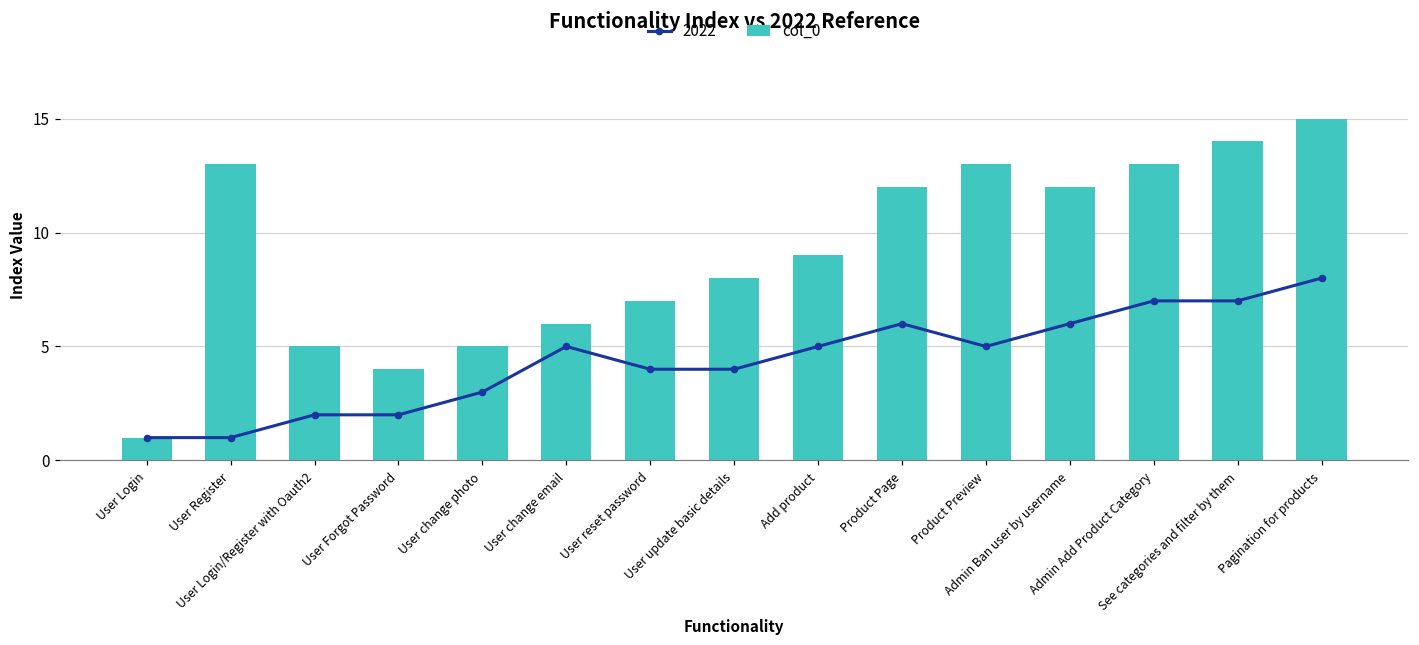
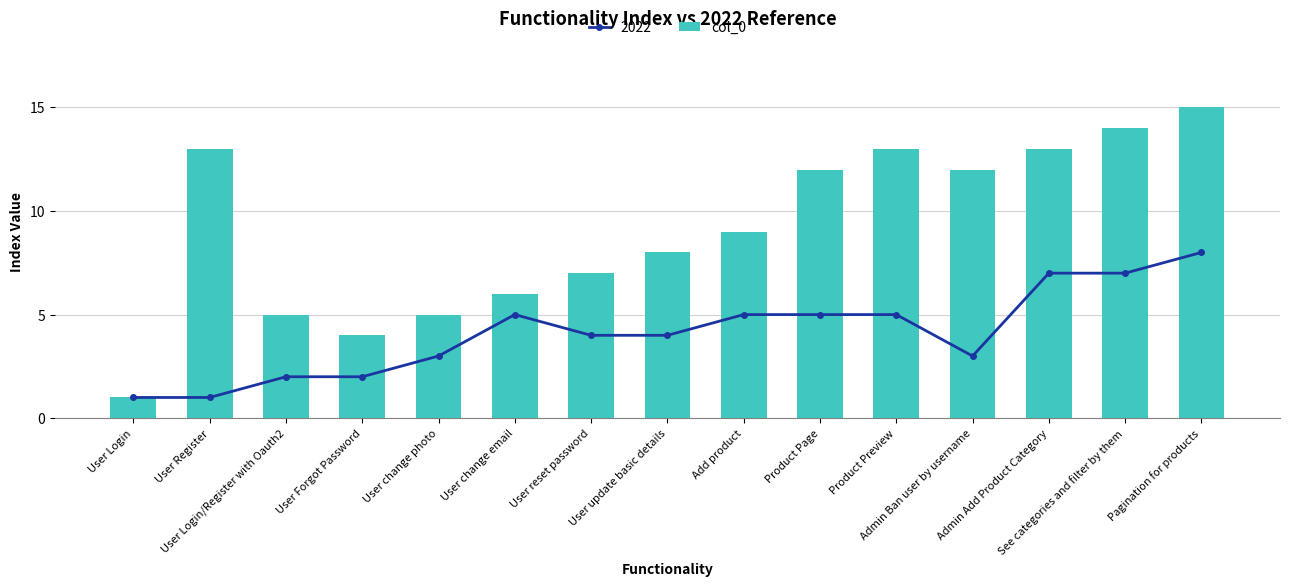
2022, Product Page: 6 -> 5
2022, Admin Ban user by username: 6 -> 3
